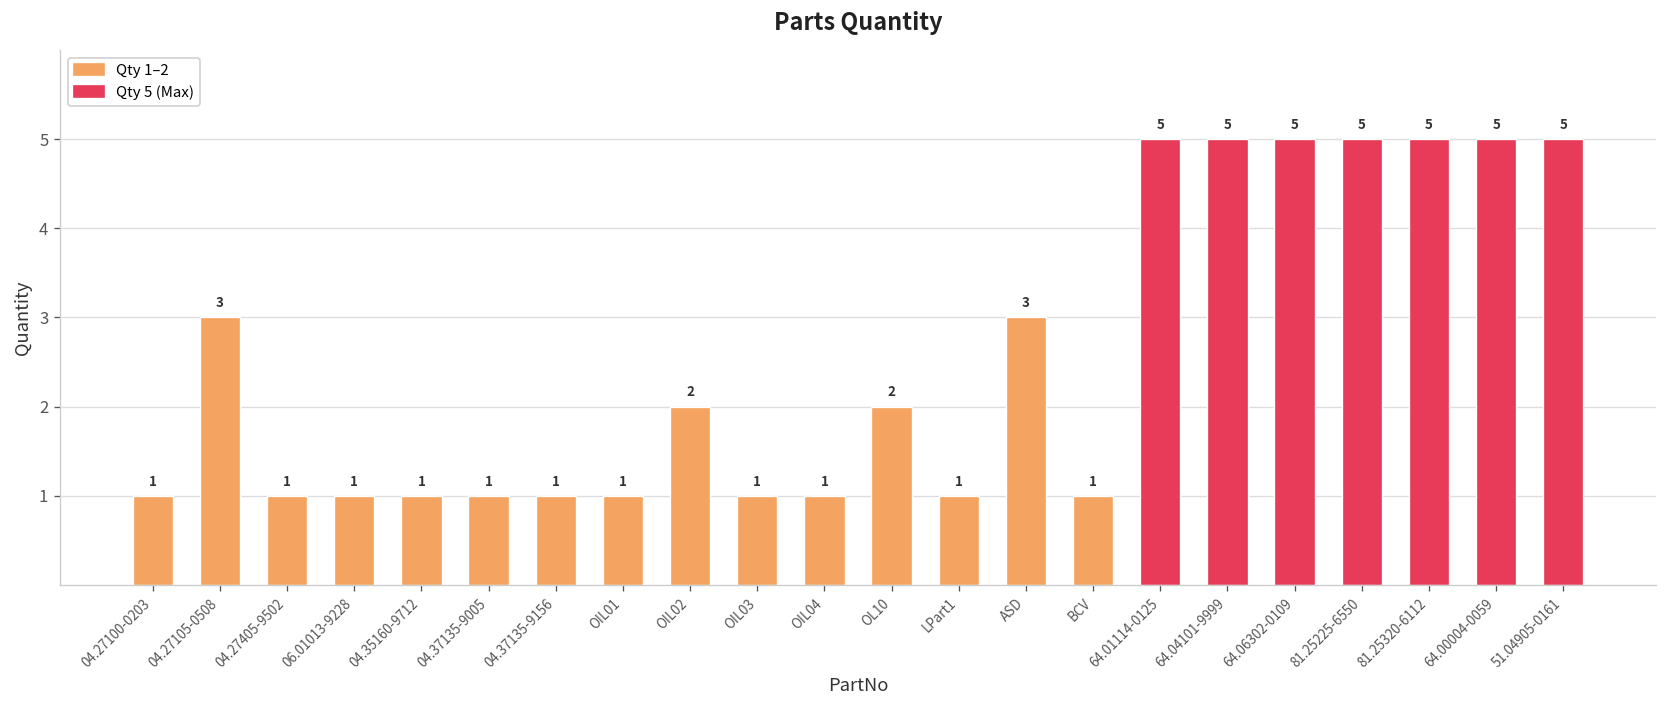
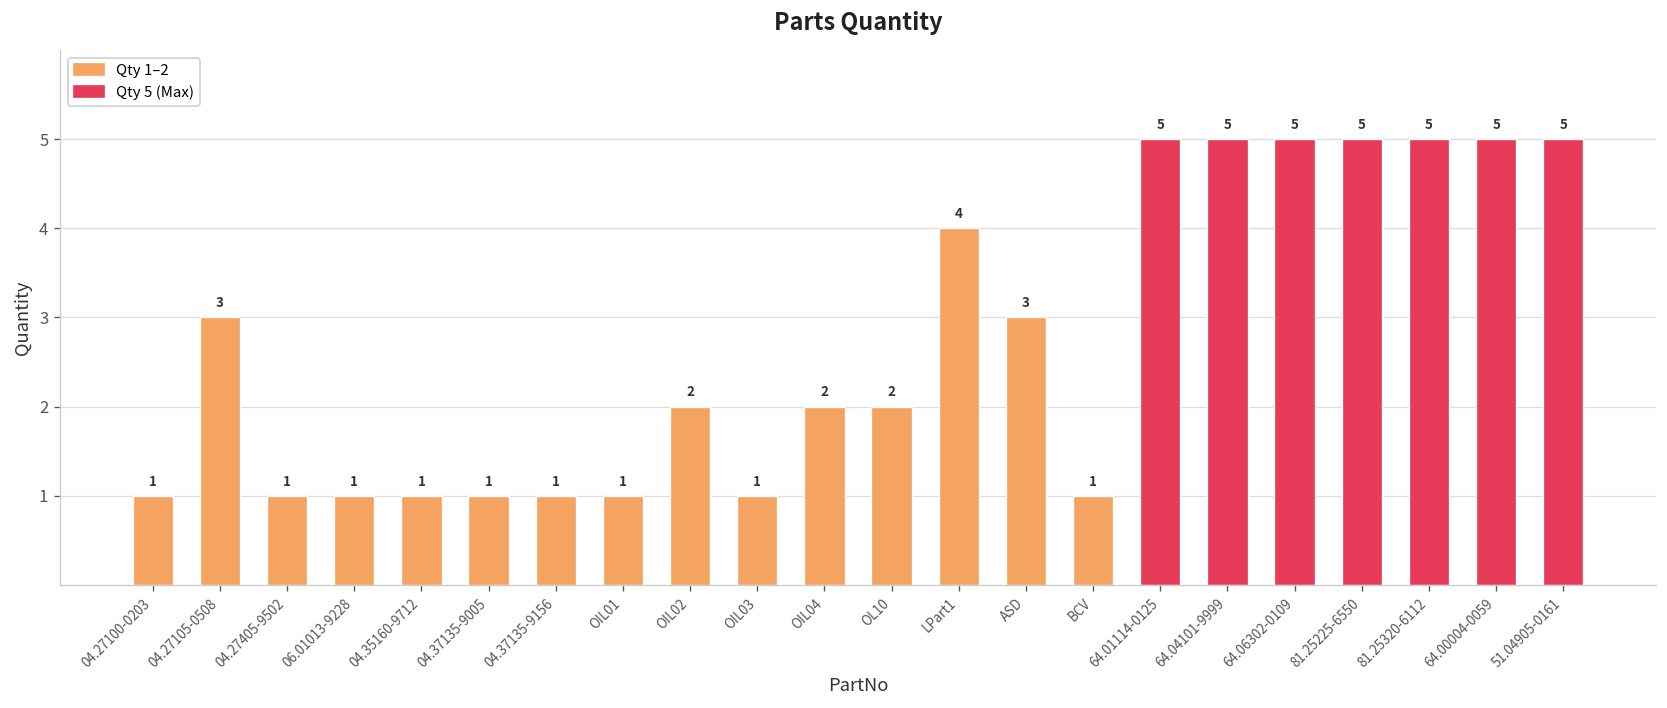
OIL04: 1 -> 2
LPart1: 1 -> 4
